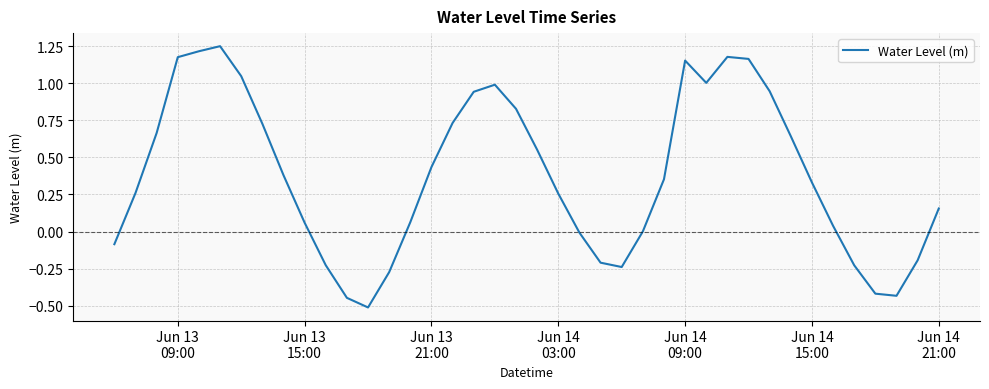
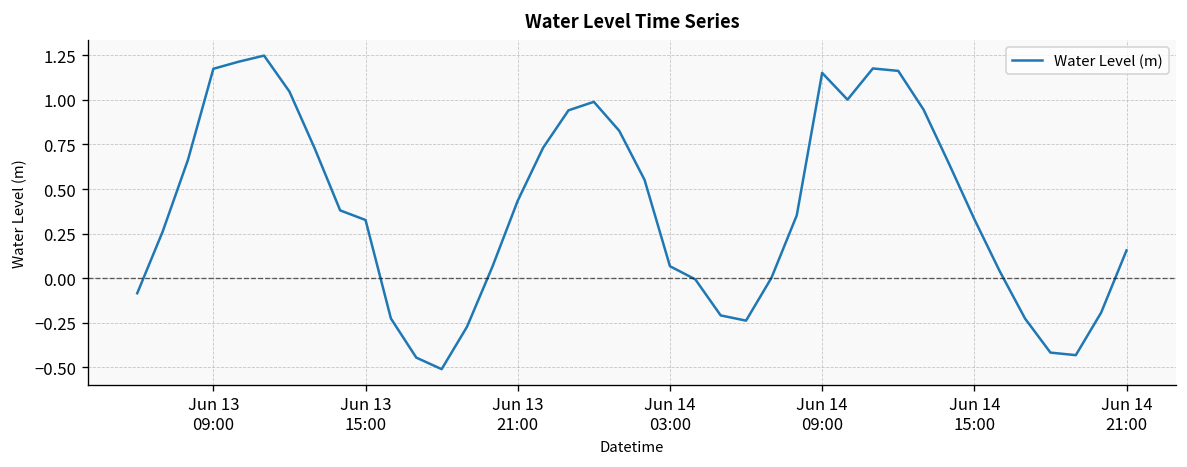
Jun 13 15:00: 0.06 -> 0.33
Jun 14 03:00: 0.26 -> 0.07
